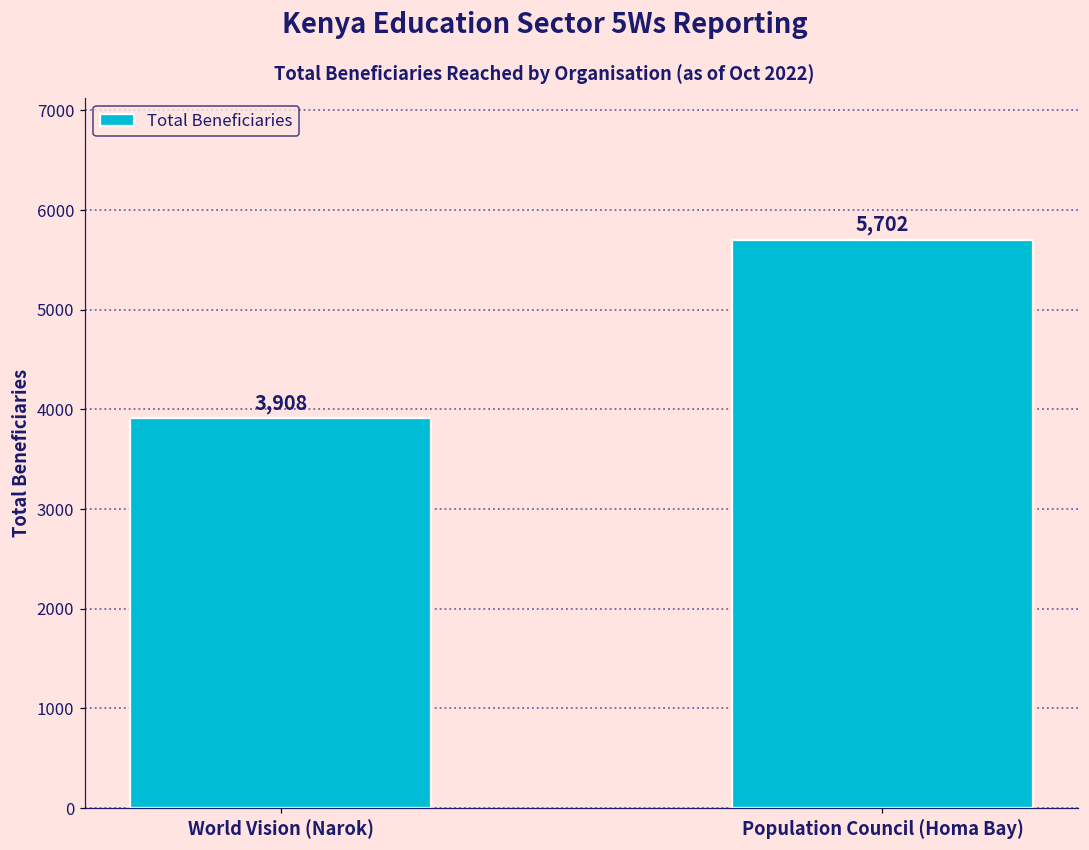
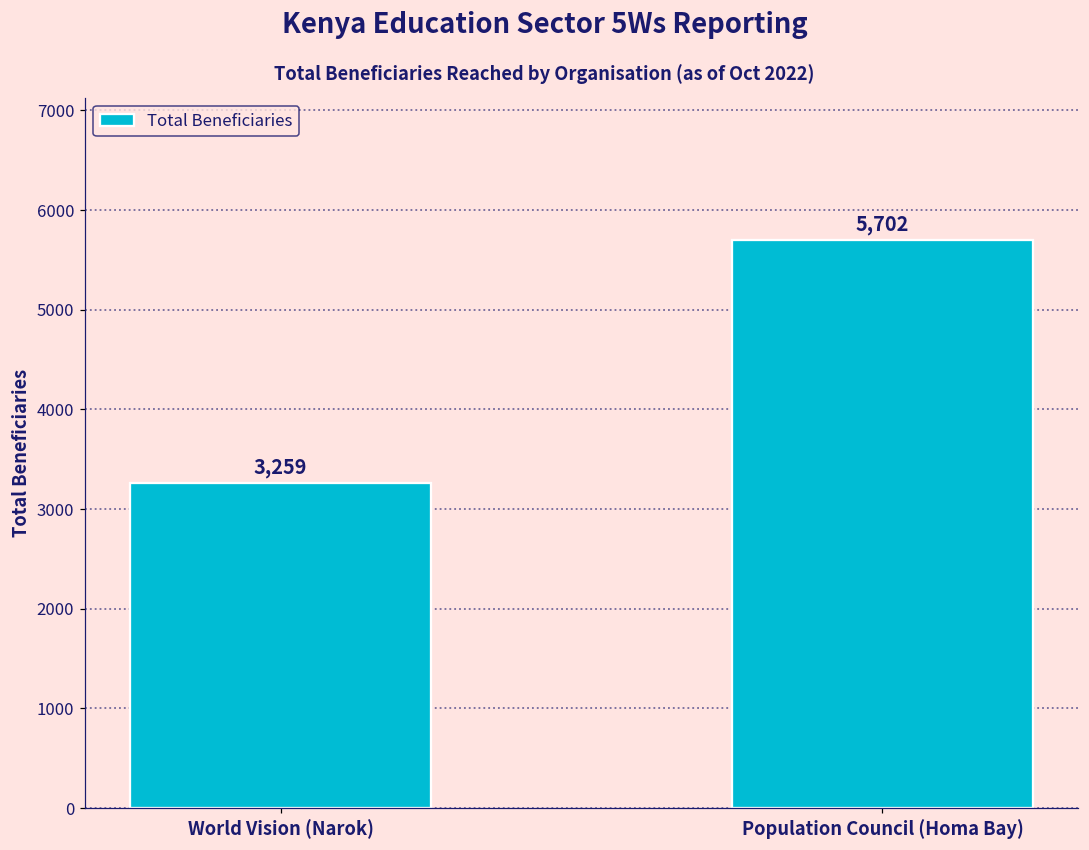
World Vision (Narok): 3,908 -> 3,259
